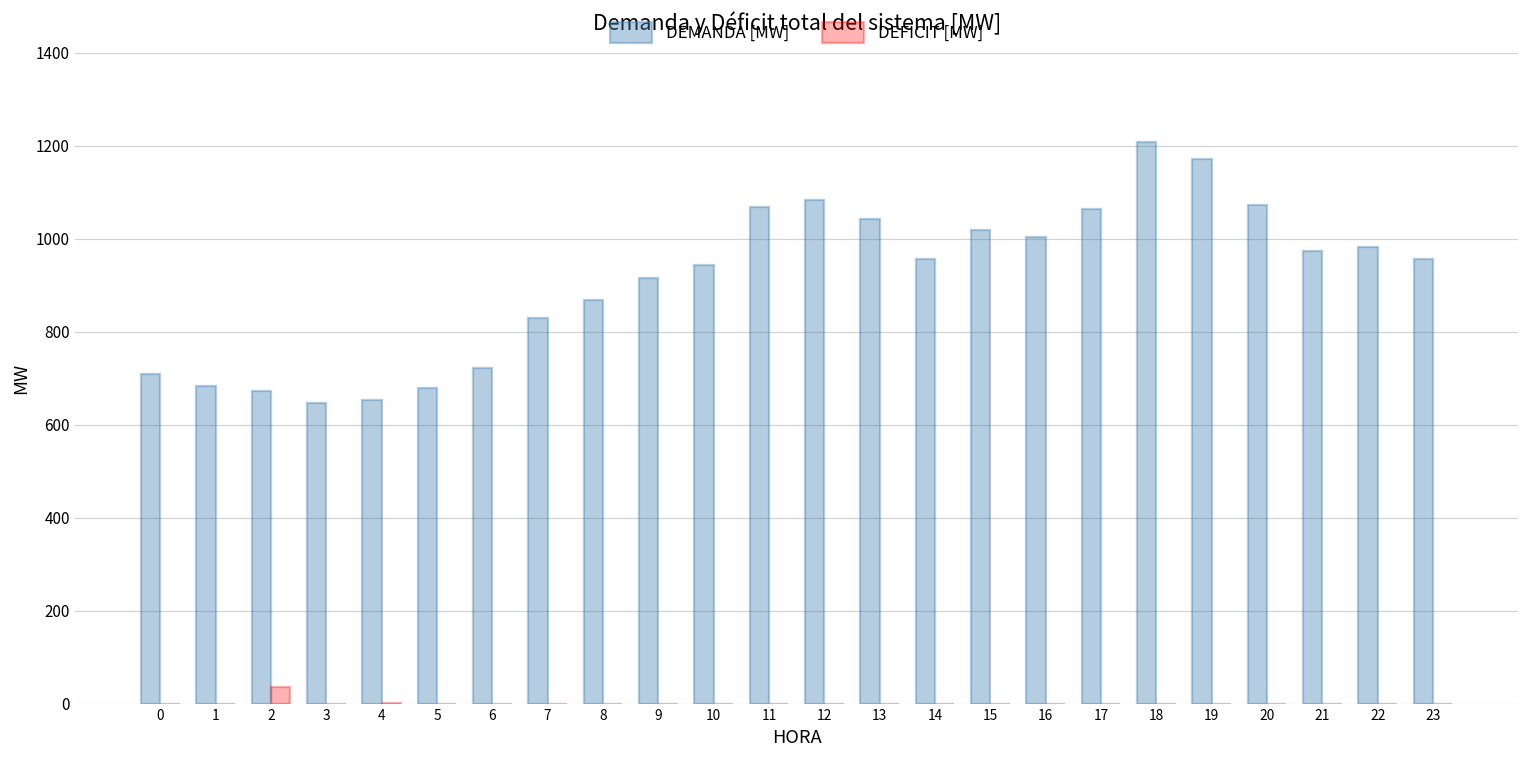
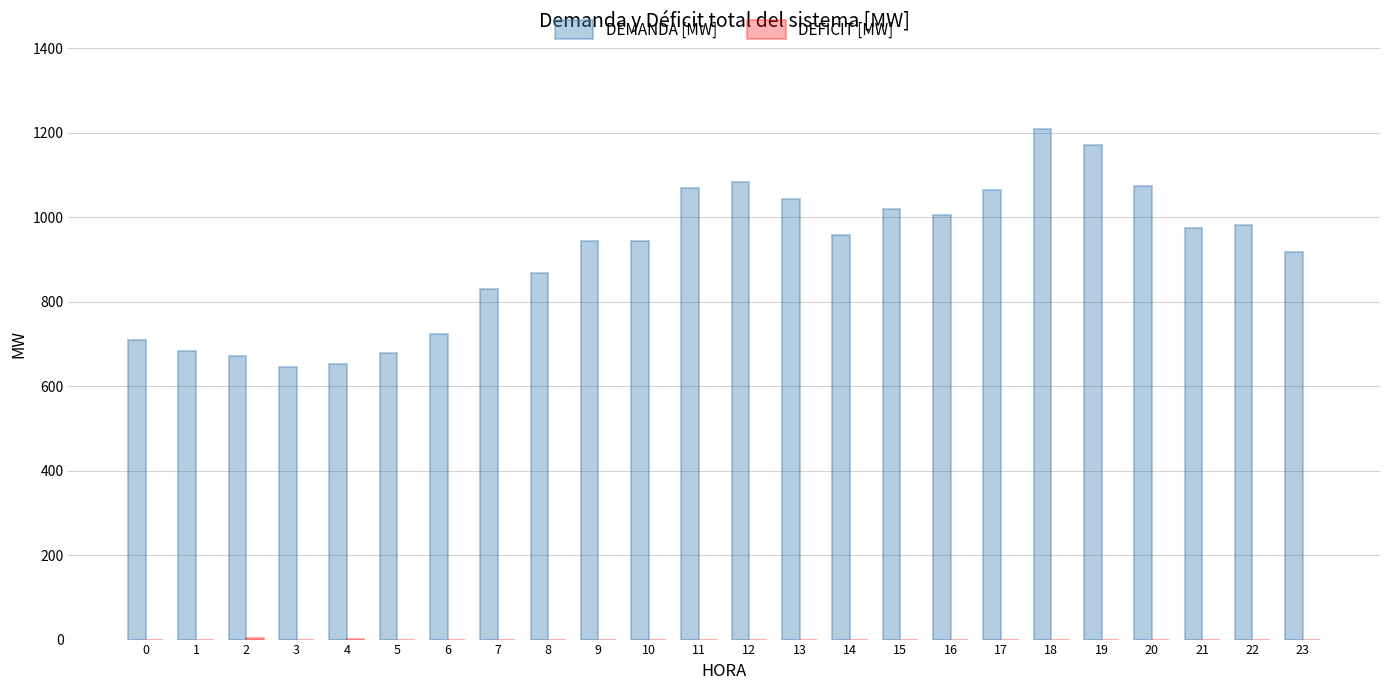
DEFICIT [MW], 2: 30 -> 0
DEMANDA [MW], 9: 920 -> 940
DEMANDA [MW], 23: 960 -> 920
